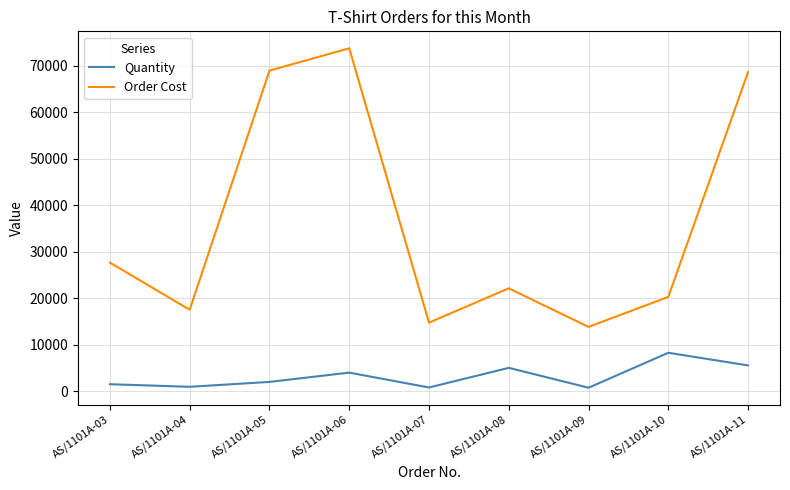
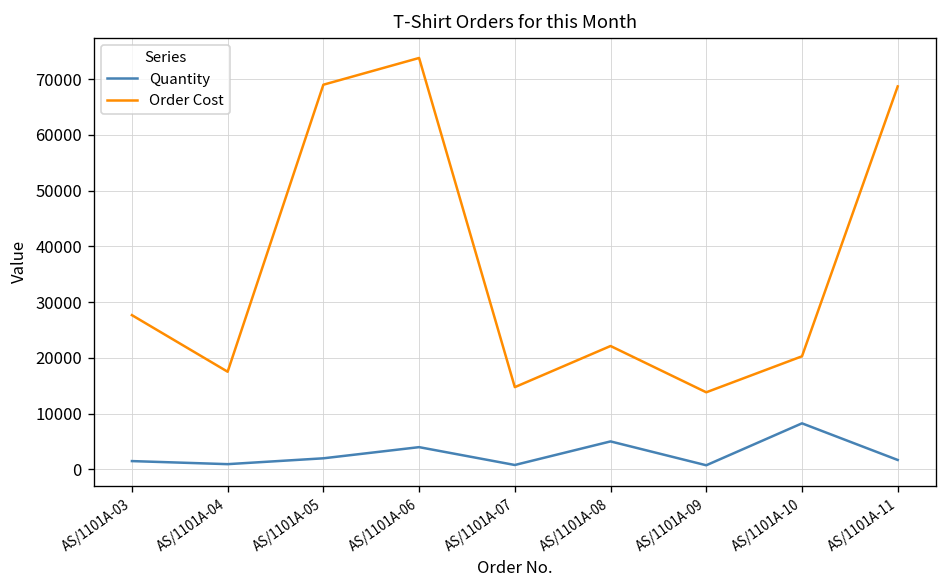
Quantity, AS/1101A-11: 6000 -> 2000
